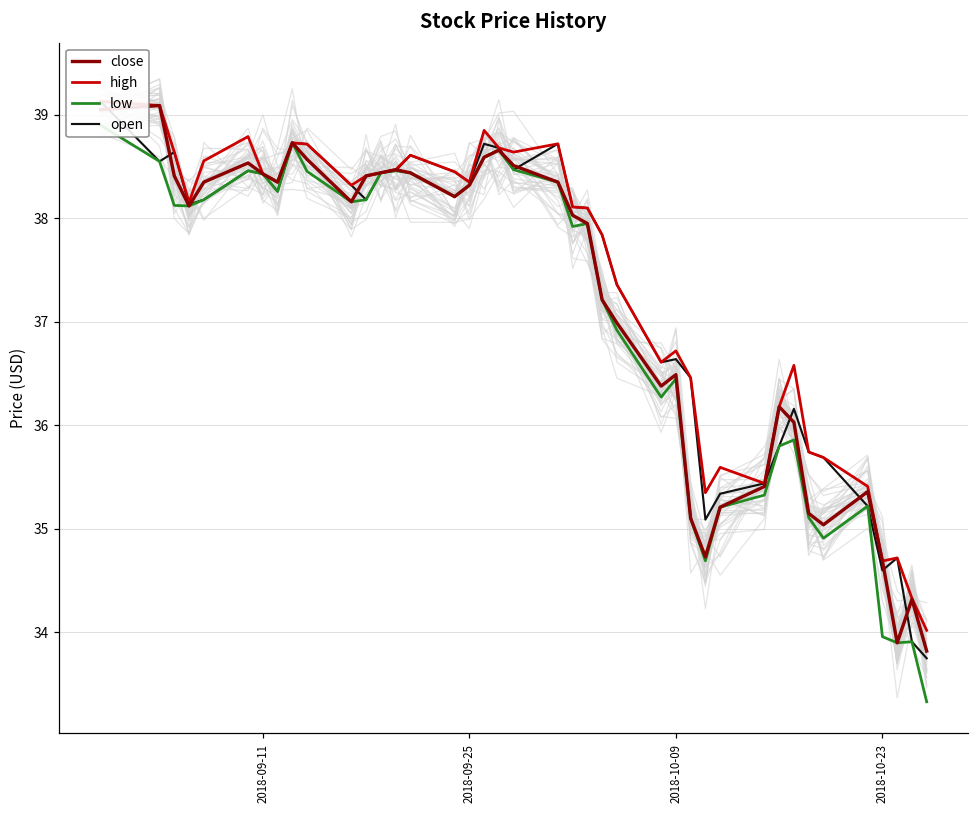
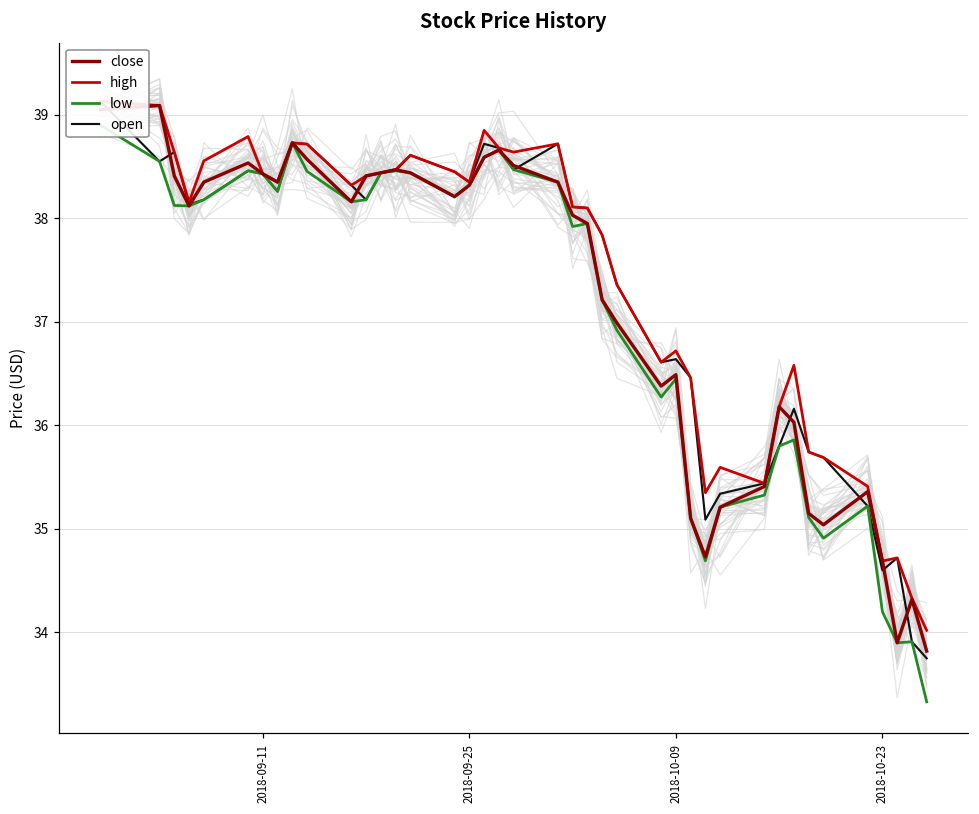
low, 2018-10-23: 34.0 -> 34.2
